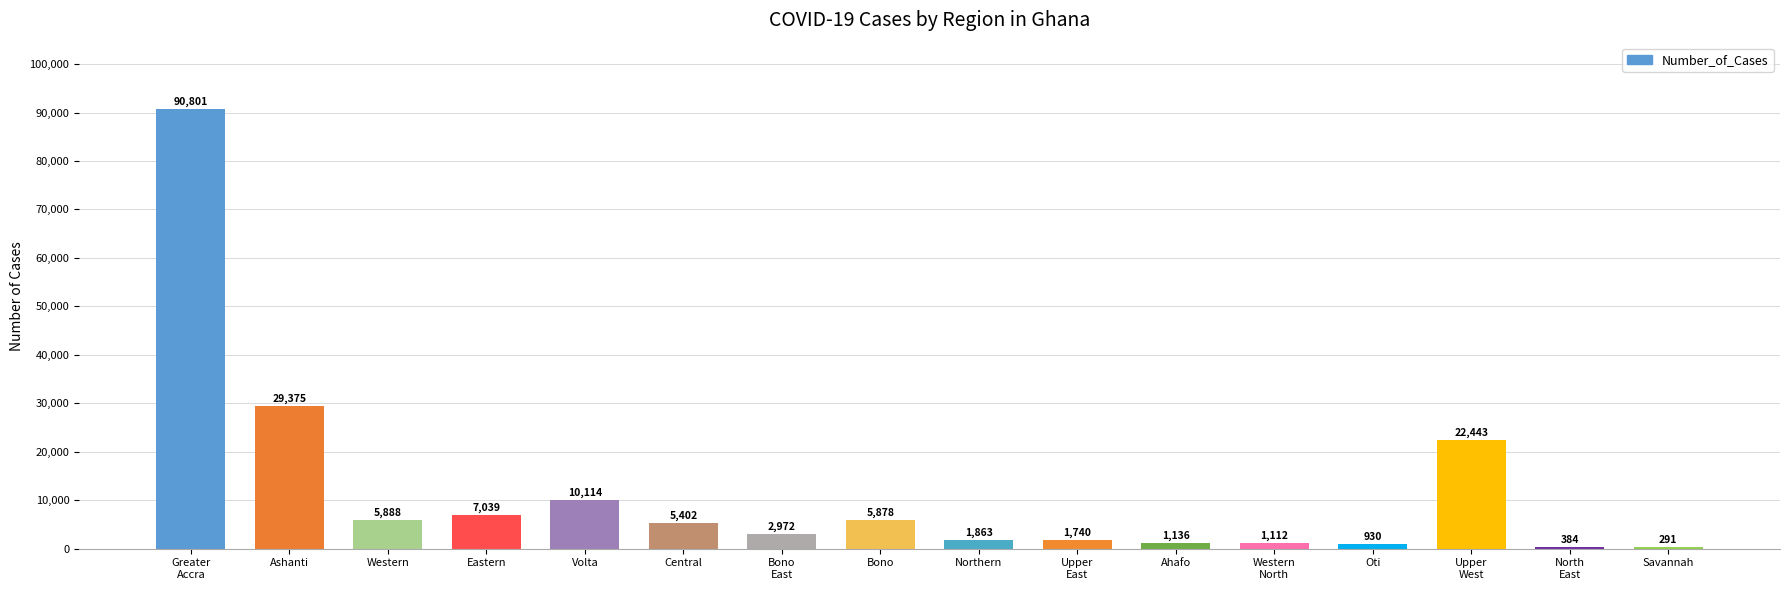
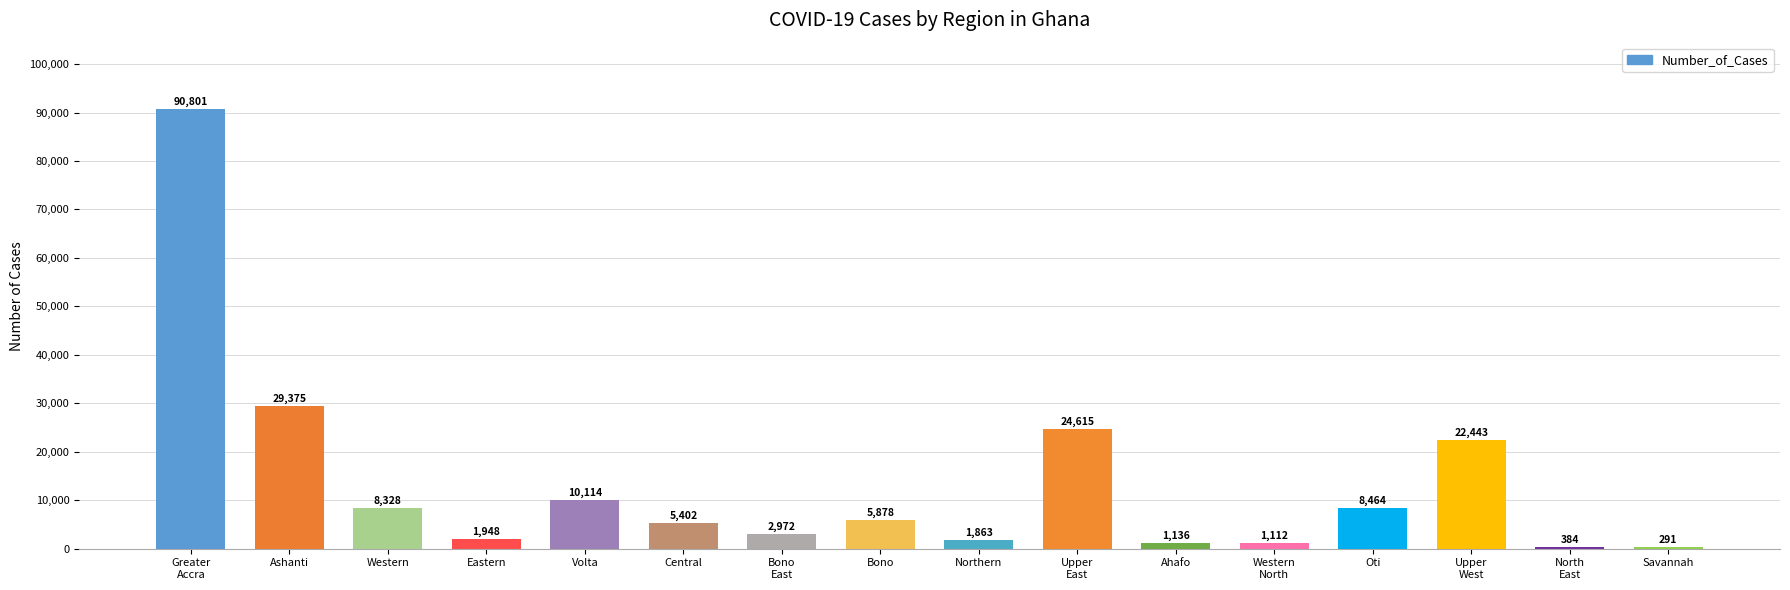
Western: 5,888 -> 8,328
Eastern: 7,039 -> 1,948
Upper East: 1,740 -> 24,615
Oti: 930 -> 8,464
